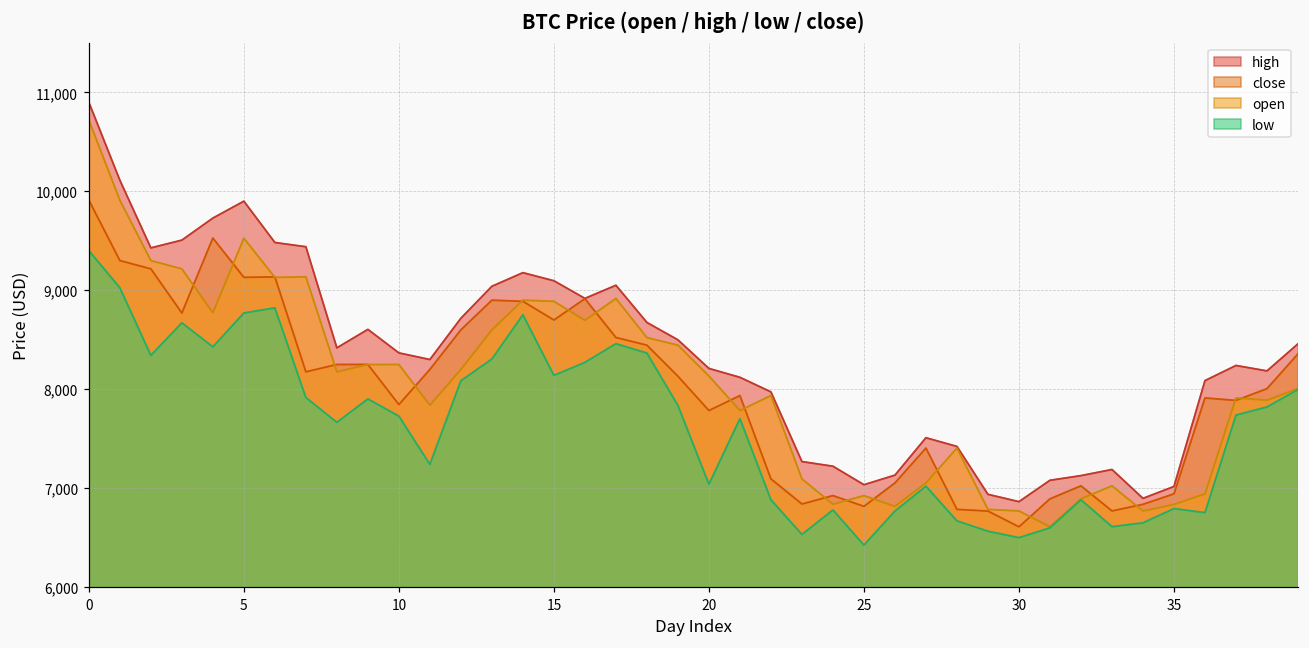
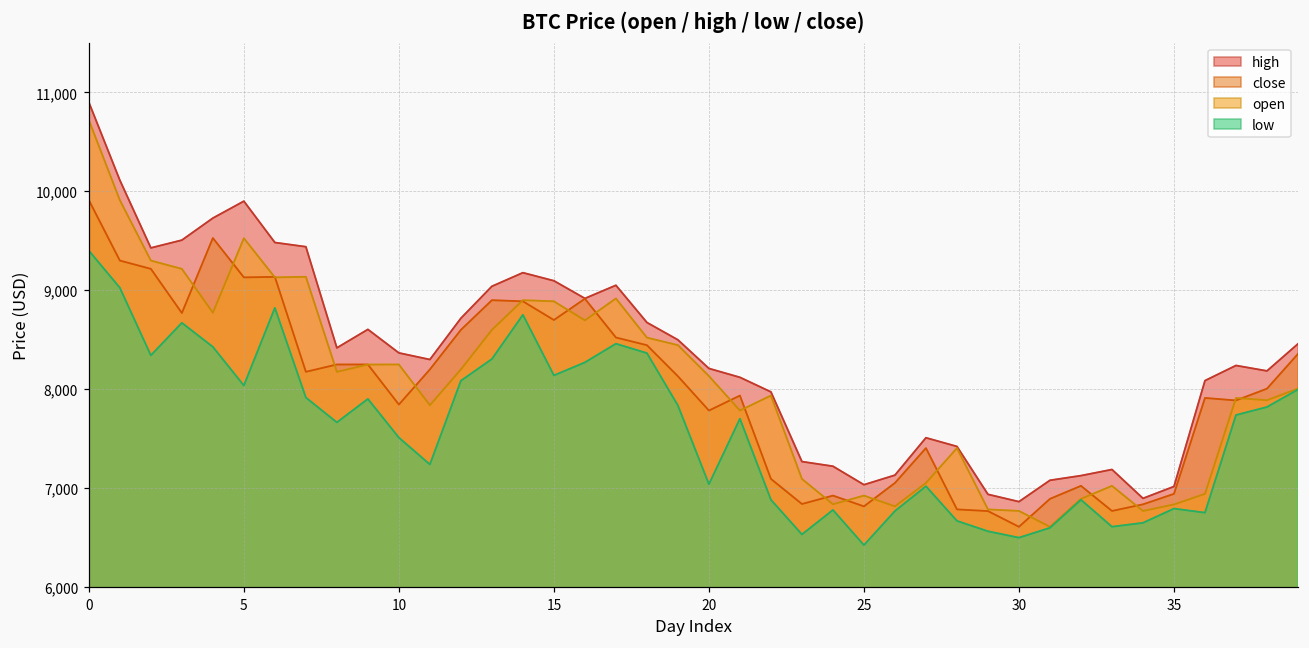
low, 5: 8,800 -> 8,000
low, 10: 7,700 -> 7,500
